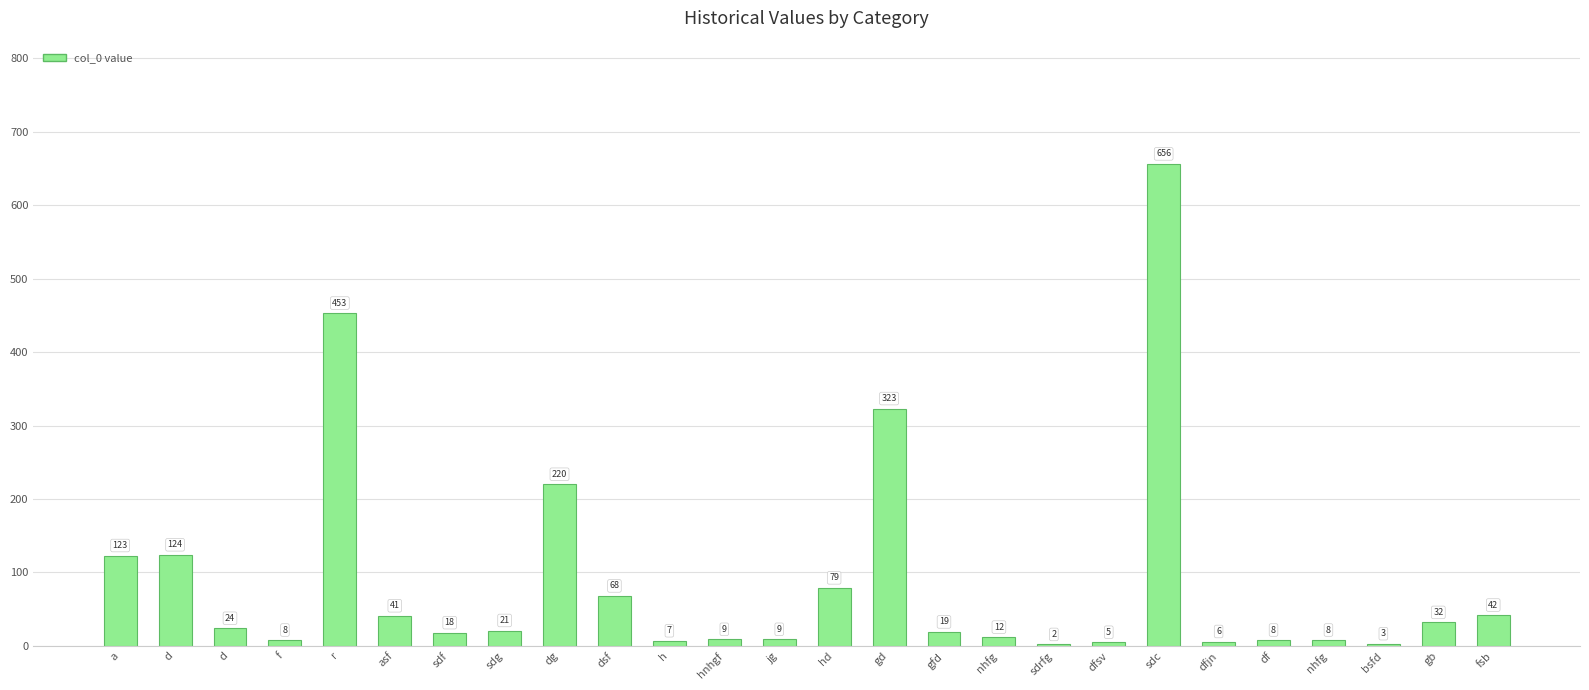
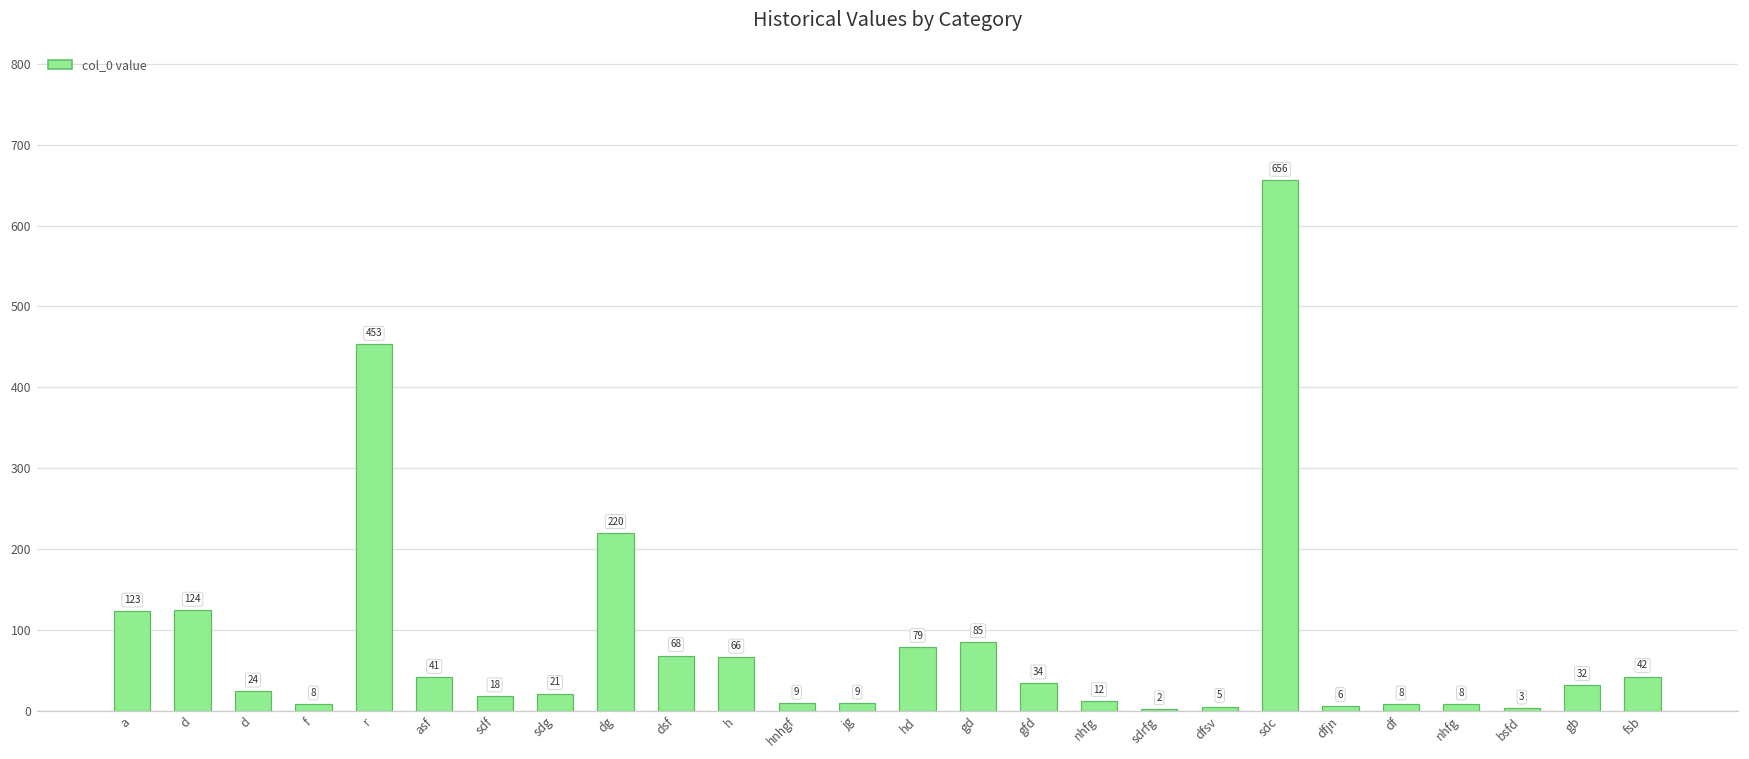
h: 7 -> 66
gd: 323 -> 85
gfd: 19 -> 34
